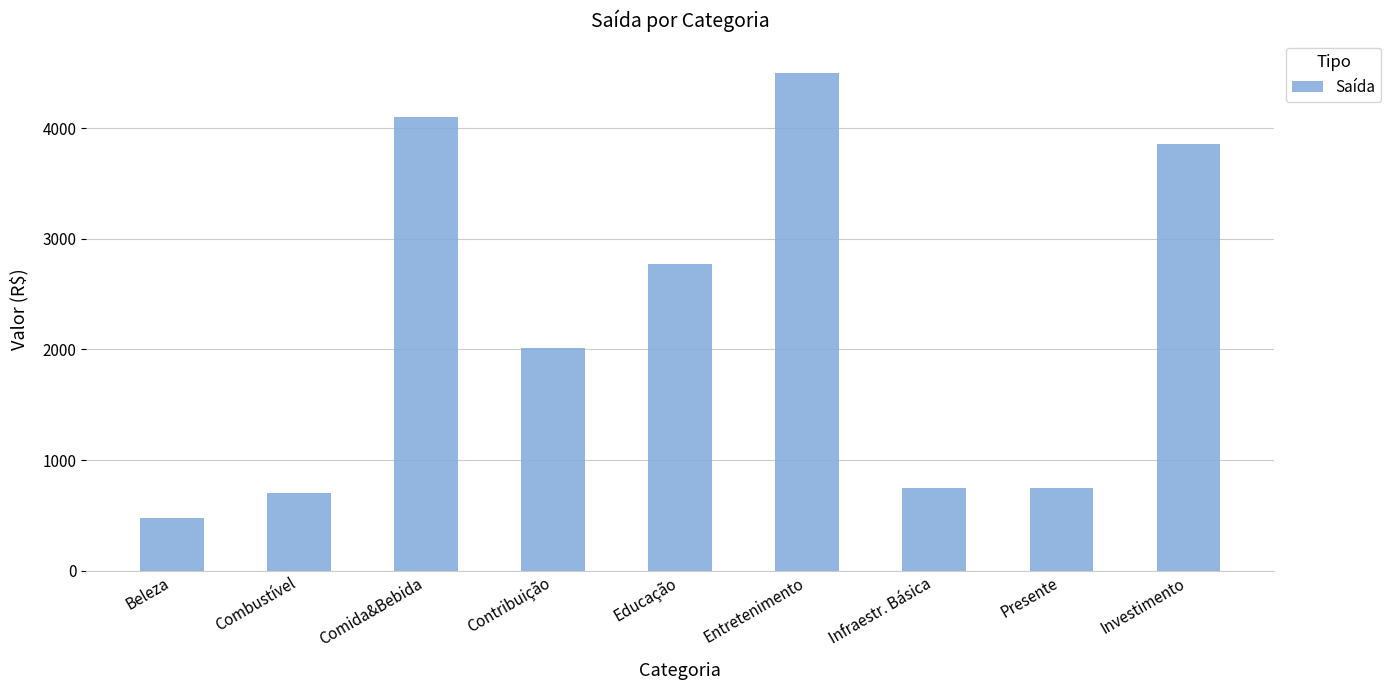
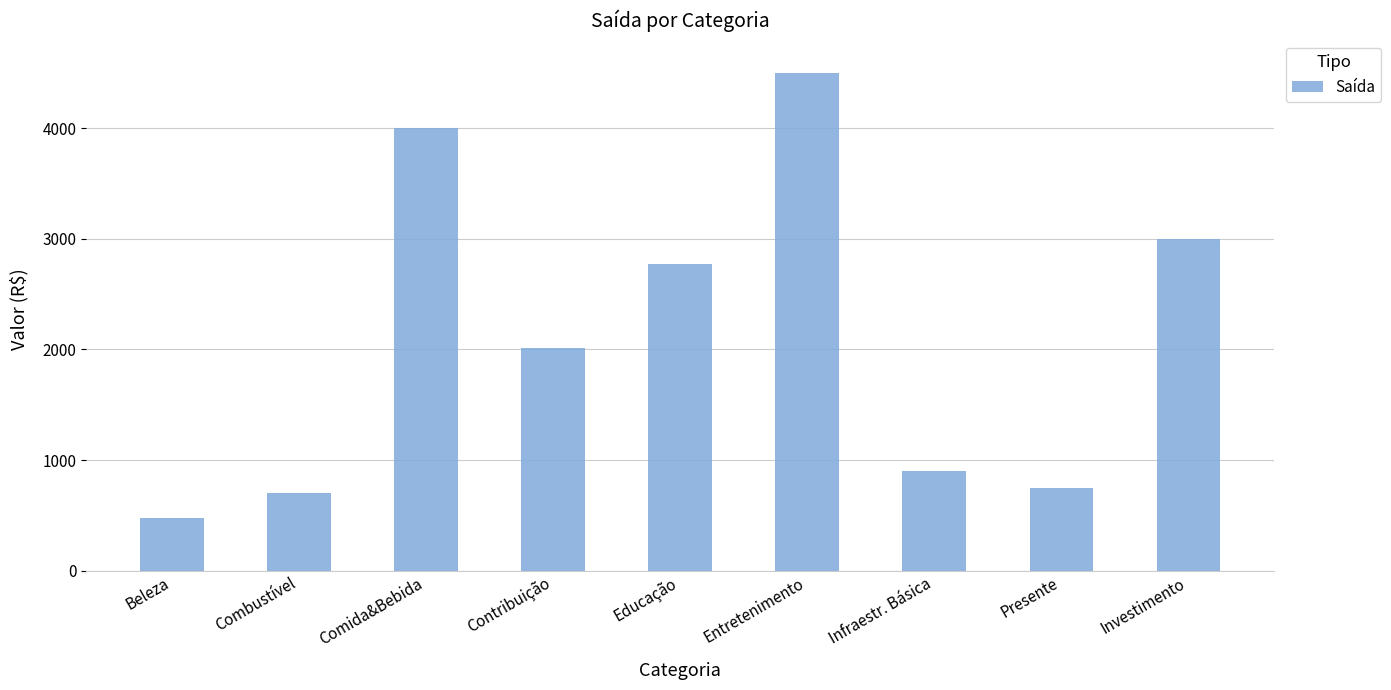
Comida&Bebida: 4100 -> 4000
Infraestr. Básica: 750 -> 910
Investimento: 3860 -> 3000
